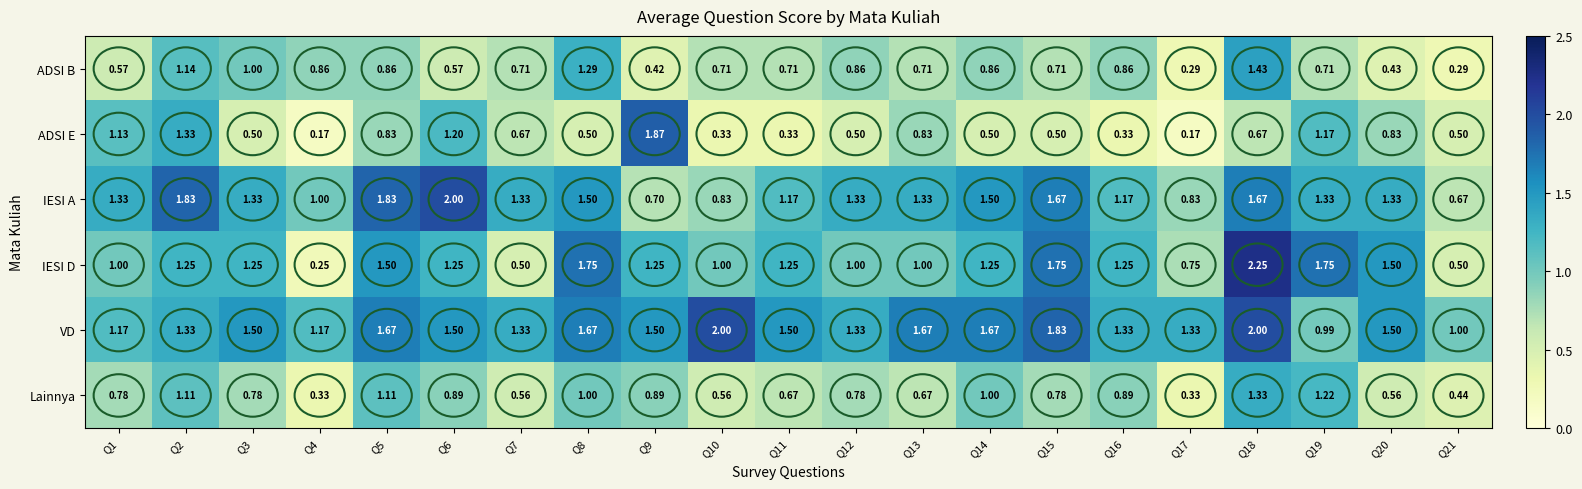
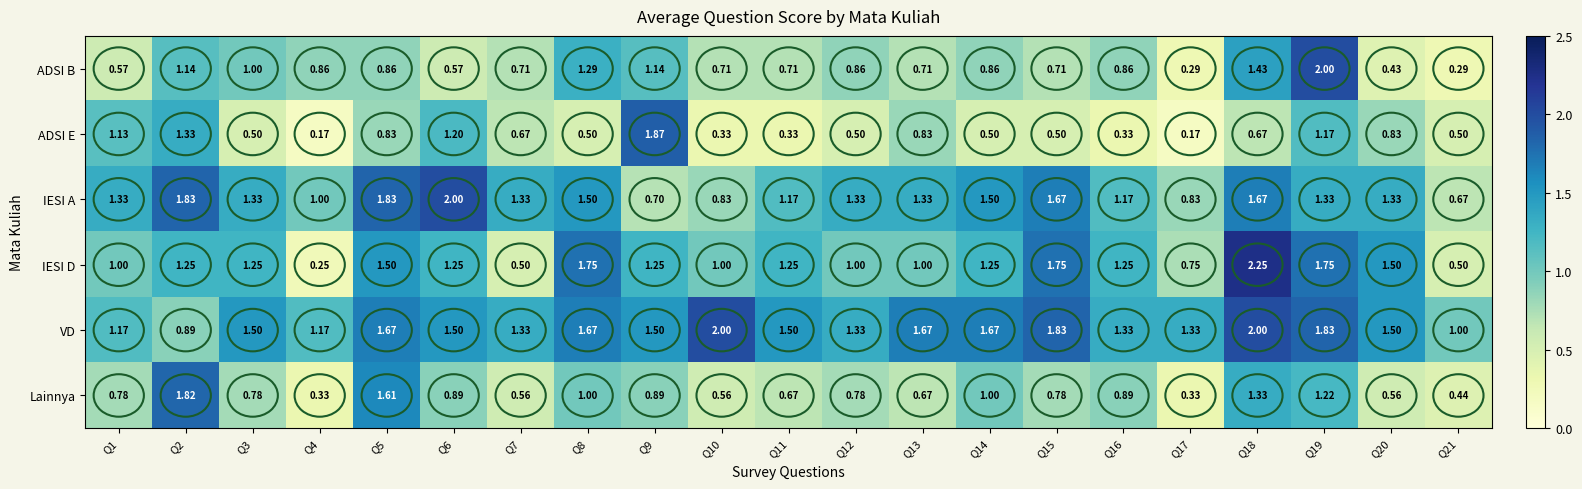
ADSI B, Q9: 0.42 -> 1.14
ADSI B, Q19: 0.71 -> 2.00
VD, Q2: 1.33 -> 0.89
VD, Q19: 0.99 -> 1.83
Lainnya, Q2: 1.11 -> 1.82
Lainnya, Q5: 1.11 -> 1.61
